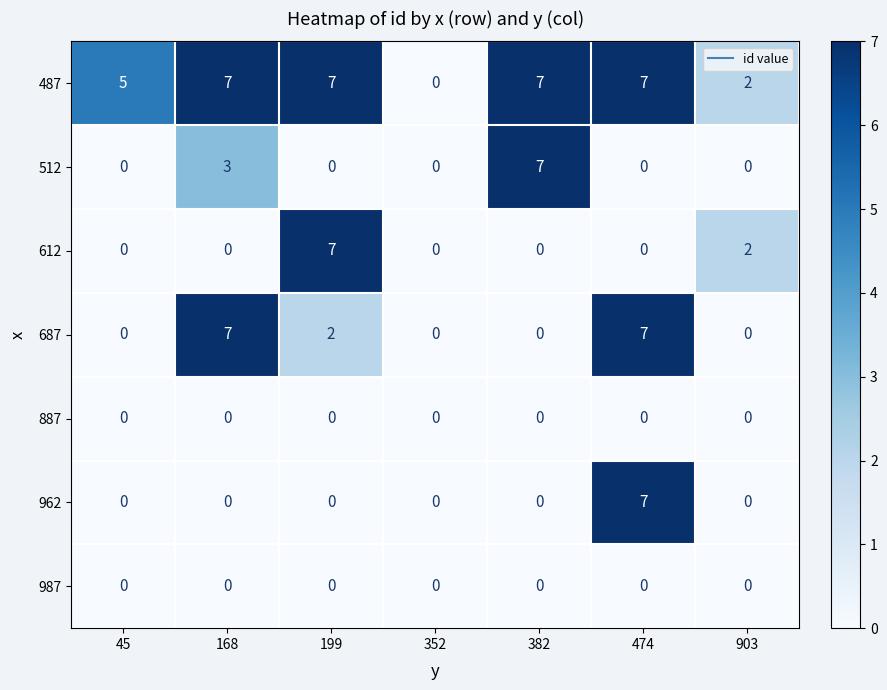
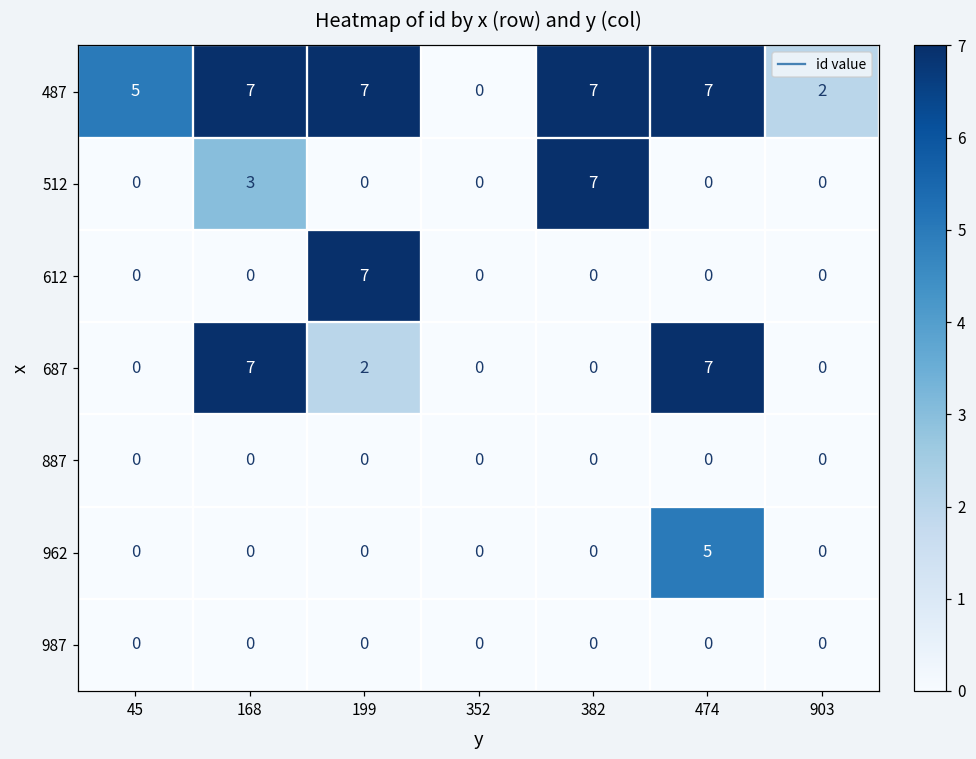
612, 903: 2 -> 0
962, 474: 7 -> 5
